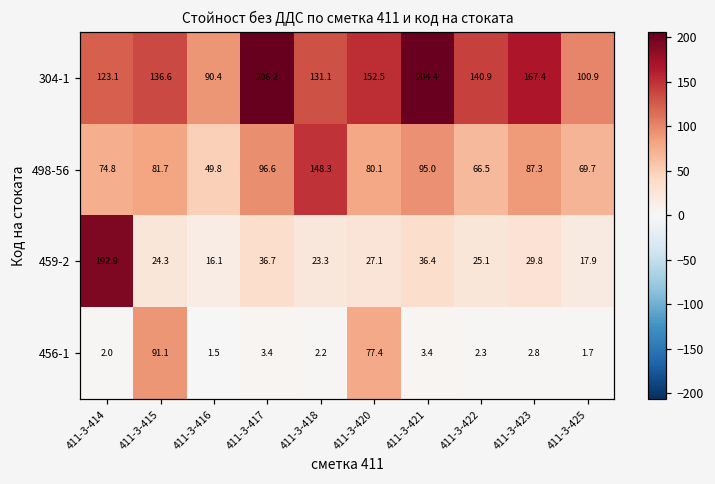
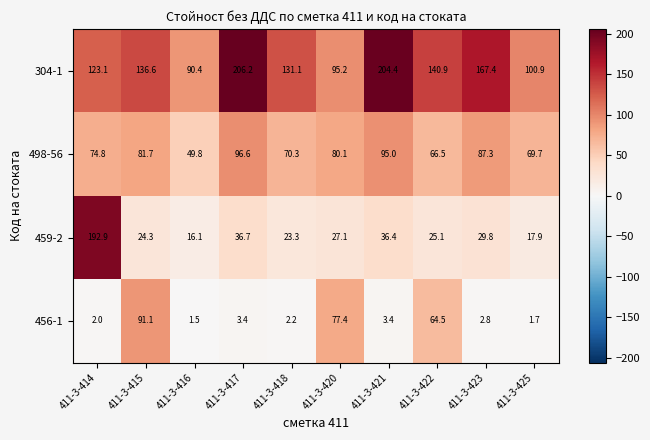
304-1, 411-3-420: 152.5 -> 95.2
498-56, 411-3-418: 148.3 -> 70.3
456-1, 411-3-422: 2.3 -> 64.5
